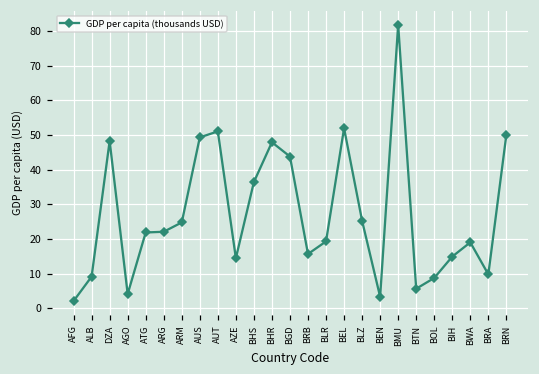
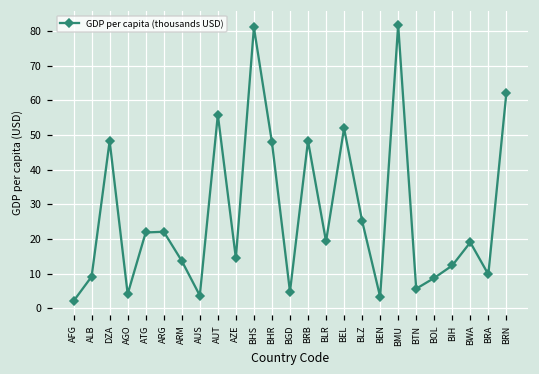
ARM: 25 -> 14
AUS: 49 -> 4
AUT: 51 -> 56
BHS: 36 -> 81
BGD: 44 -> 5
BRB: 16 -> 48
BIH: 15 -> 12
BRN: 50 -> 62
